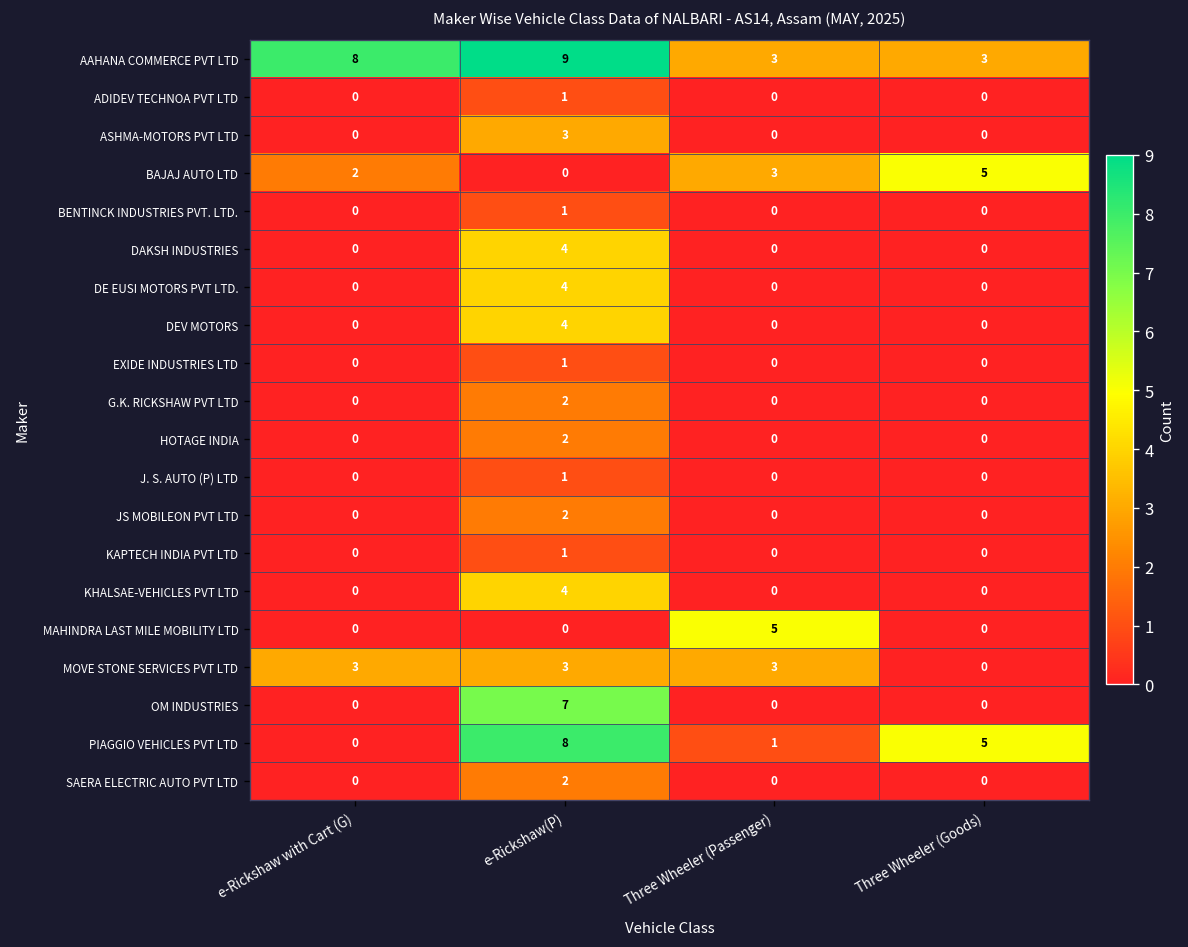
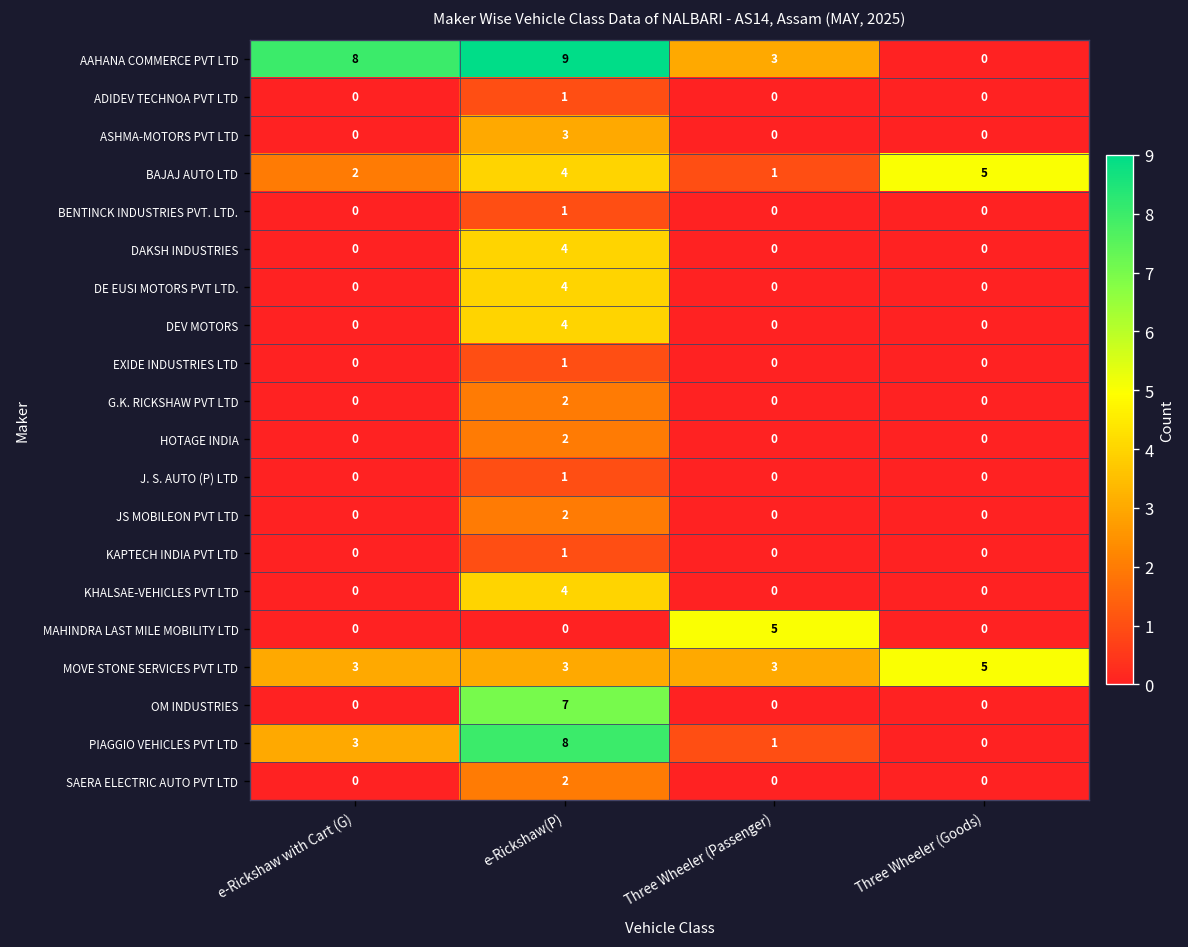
AAHANA COMMERCE PVT LTD, Three Wheeler (Goods): 3 -> 0
BAJAJ AUTO LTD, e-Rickshaw(P): 0 -> 4
BAJAJ AUTO LTD, Three Wheeler (Passenger): 3 -> 1
MOVE STONE SERVICES PVT LTD, Three Wheeler (Goods): 0 -> 5
PIAGGIO VEHICLES PVT LTD, e-Rickshaw with Cart (G): 0 -> 3
PIAGGIO VEHICLES PVT LTD, Three Wheeler (Goods): 5 -> 0
